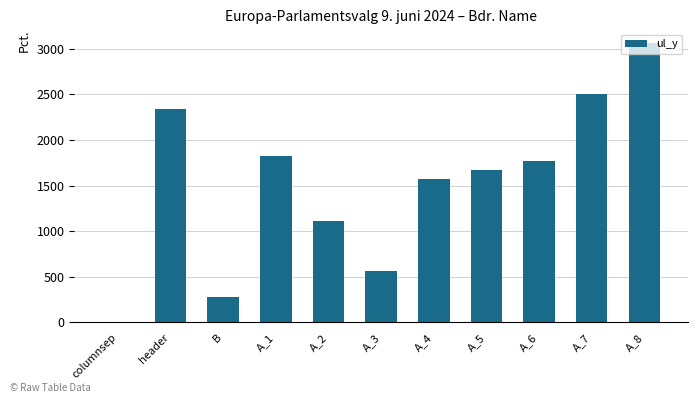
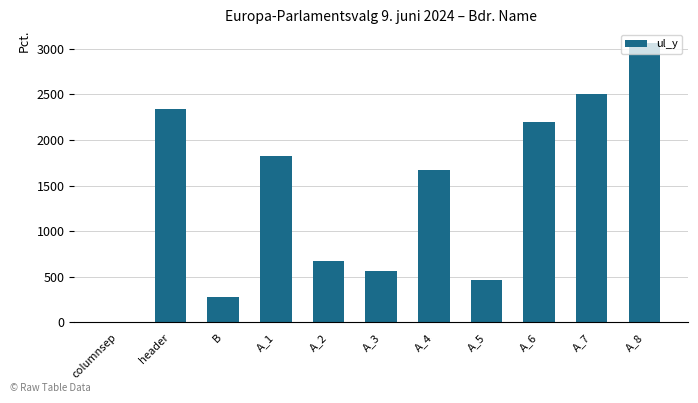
A_2: 1100 -> 700
A_4: 1600 -> 1700
A_5: 1700 -> 500
A_6: 1800 -> 2200
